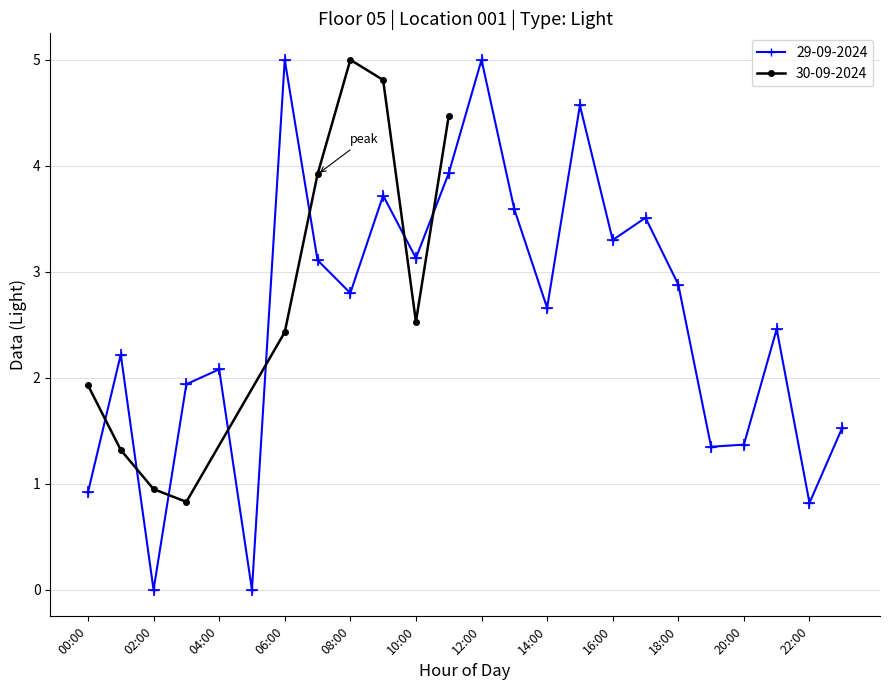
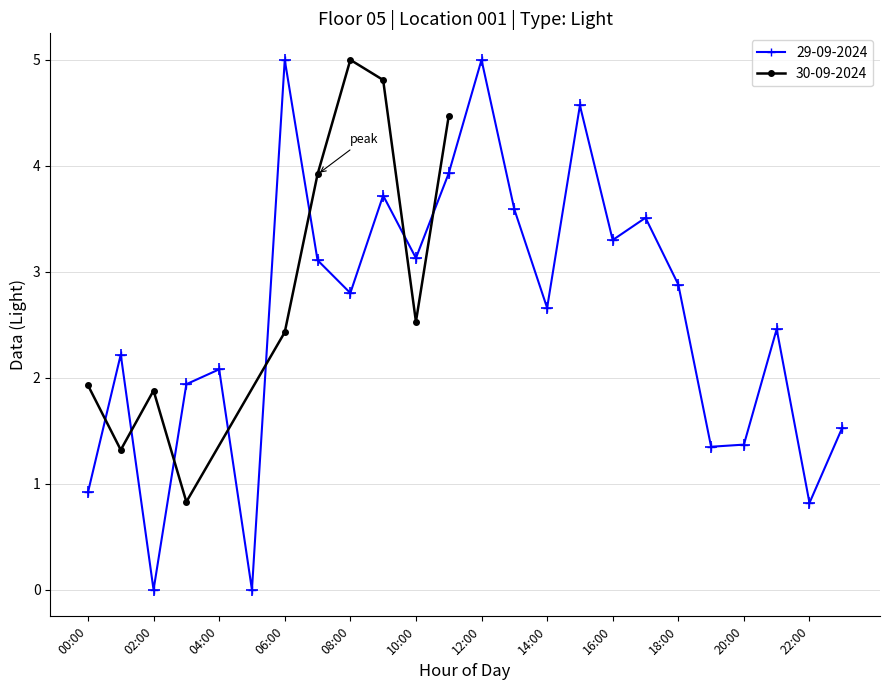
30-09-2024, 02:00: 0.95 -> 1.88
